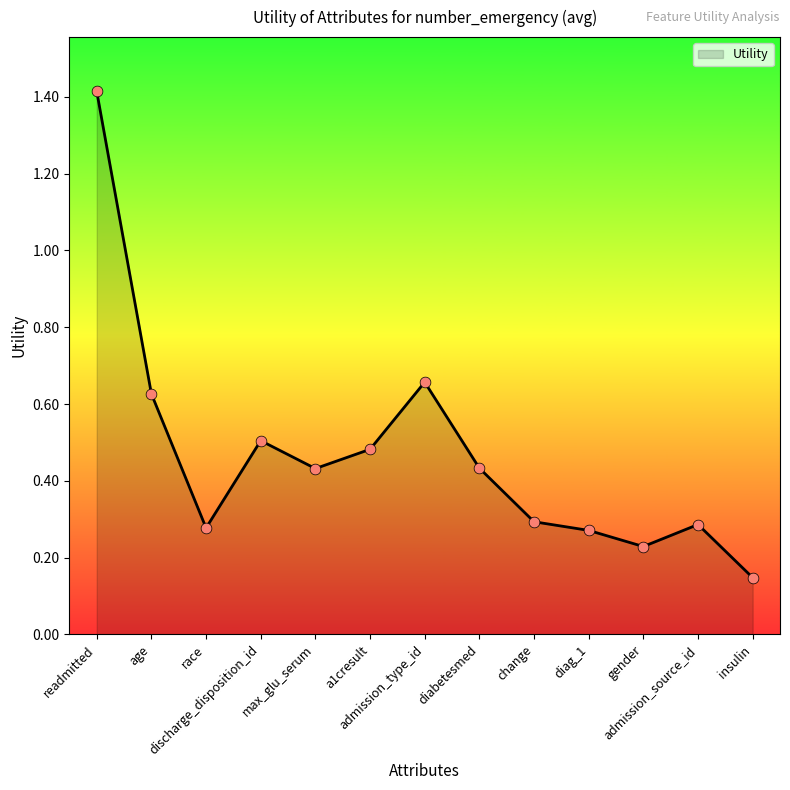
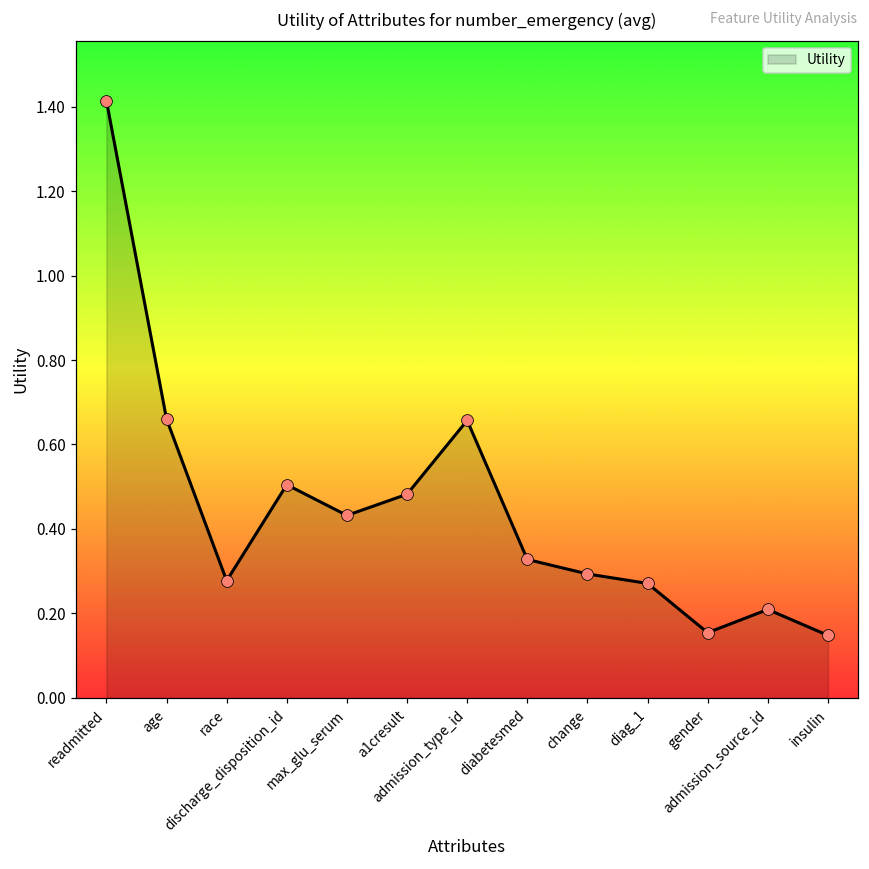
age: 0.63 -> 0.66
diabetesmed: 0.43 -> 0.33
gender: 0.23 -> 0.15
admission_source_id: 0.29 -> 0.21
